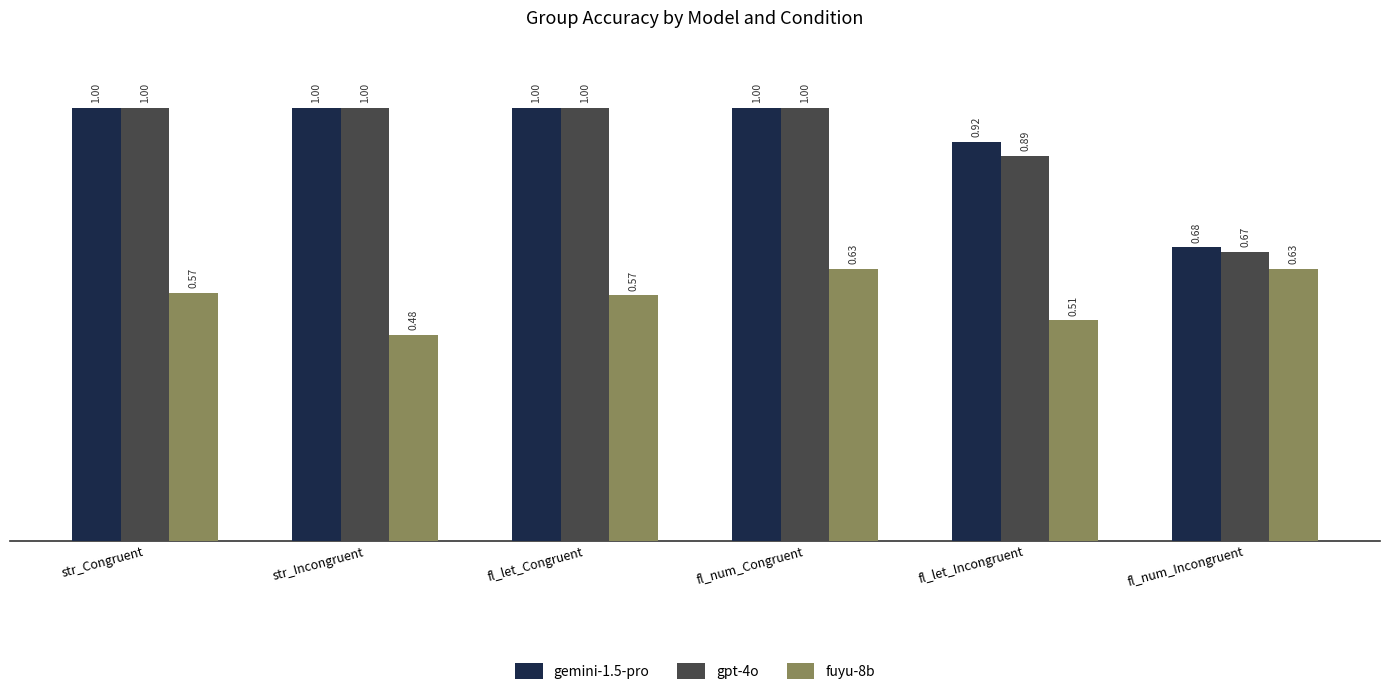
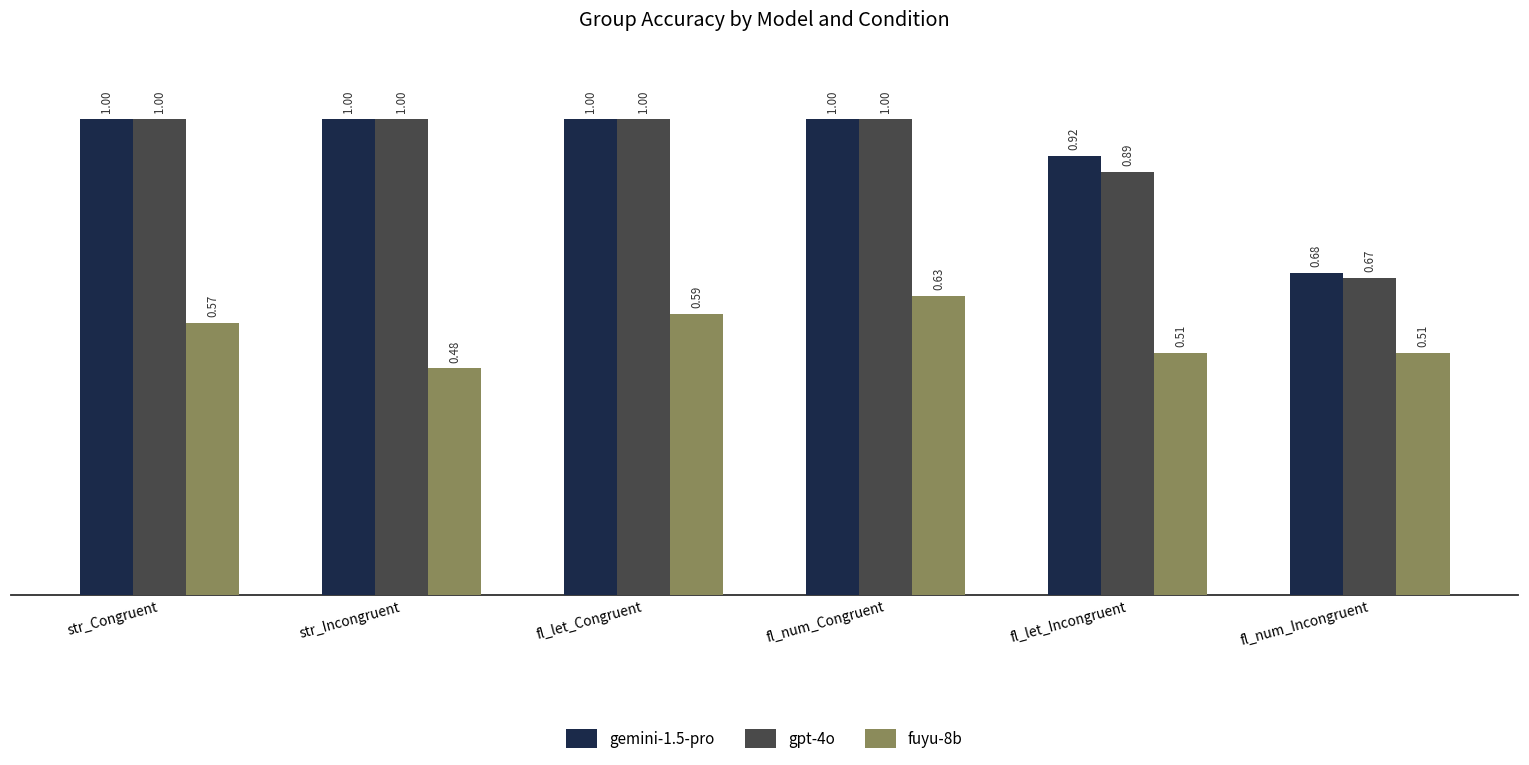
fuyu-8b, fl_let_Congruent: 0.57 -> 0.59
fuyu-8b, fl_num_Incongruent: 0.63 -> 0.51
